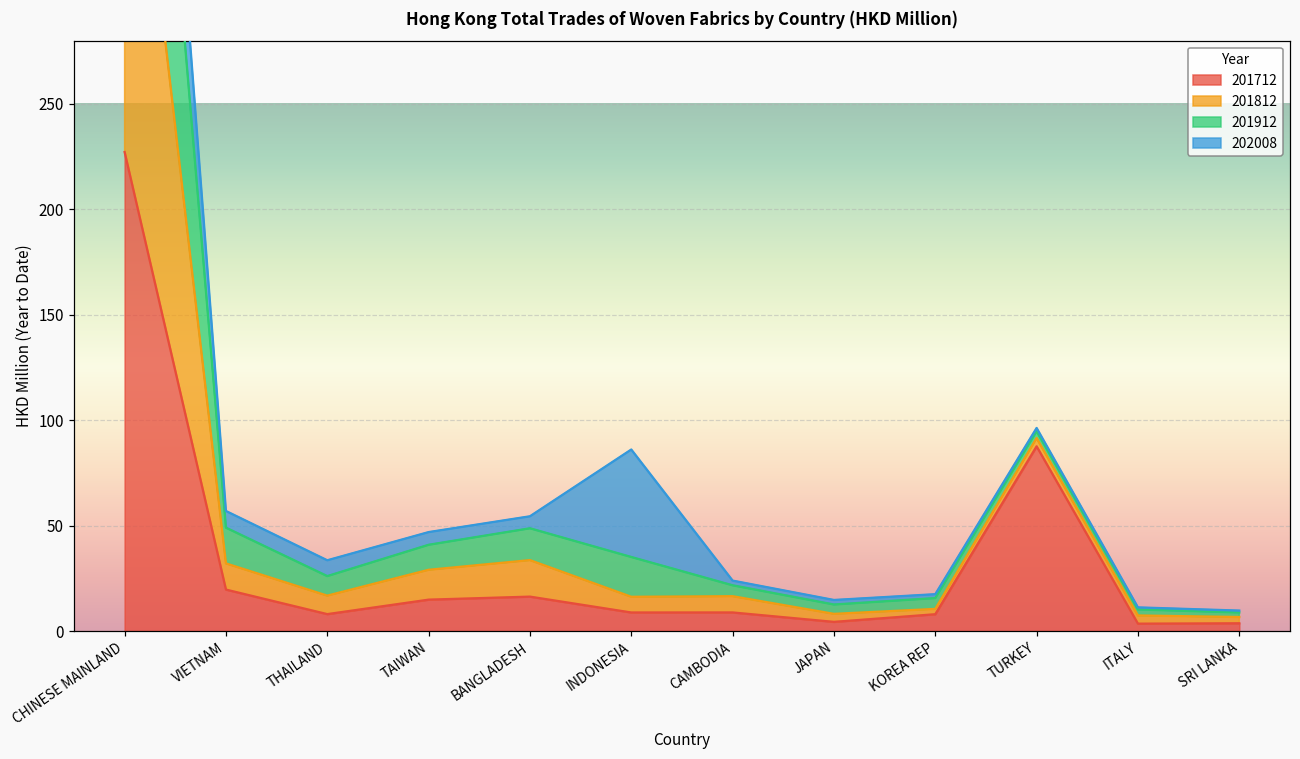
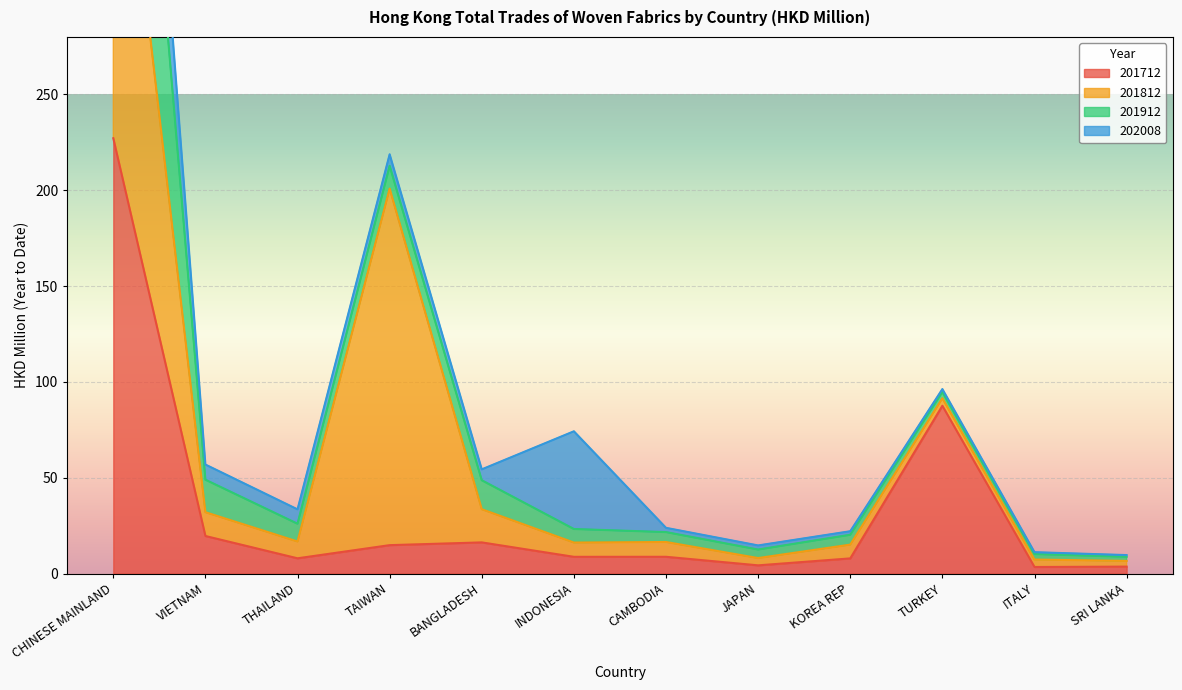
201812, TAIWAN: 14 -> 186
201912, INDONESIA: 19 -> 7
201812, KOREA REP: 3 -> 7
